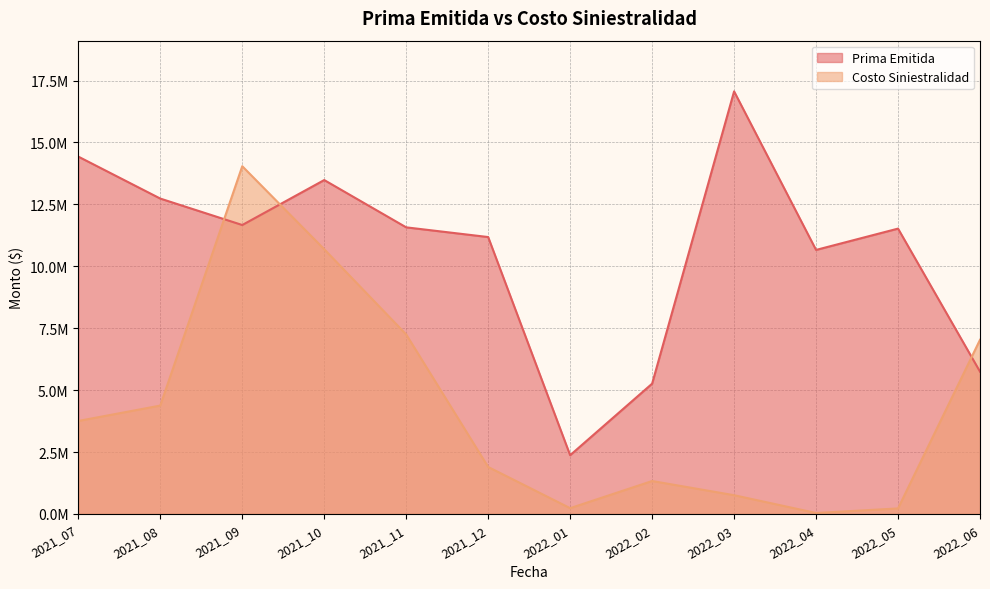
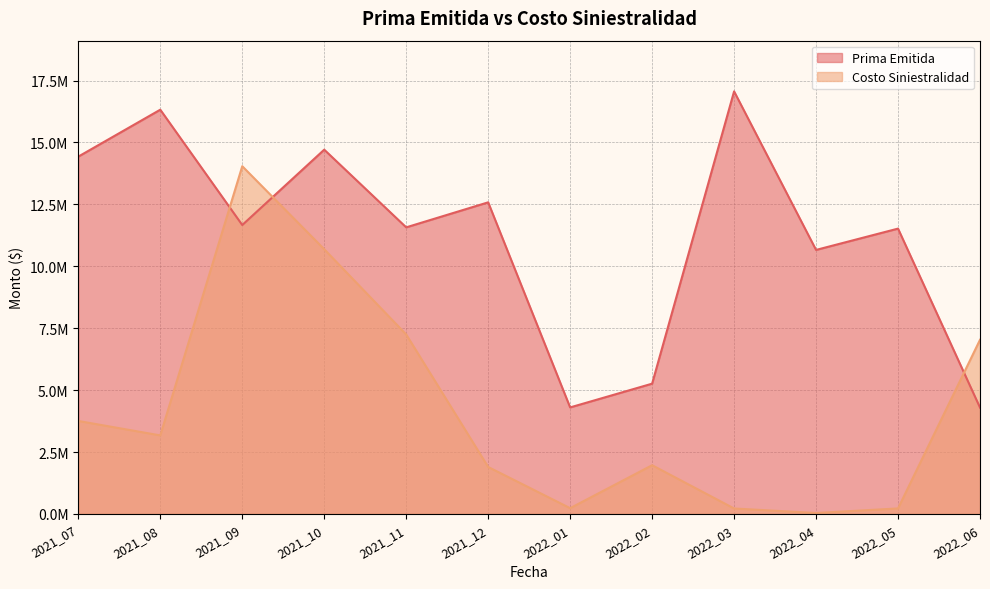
Prima Emitida, 2021_08: 12700000 -> 16300000
Costo Siniestralidad, 2021_08: 4400000 -> 3200000
Prima Emitida, 2021_10: 13500000 -> 14700000
Prima Emitida, 2021_12: 11200000 -> 12600000
Prima Emitida, 2022_01: 2400000 -> 4300000
Costo Siniestralidad, 2022_02: 1300000 -> 2000000
Costo Siniestralidad, 2022_03: 800000 -> 200000
Prima Emitida, 2022_06: 5700000 -> 4300000
